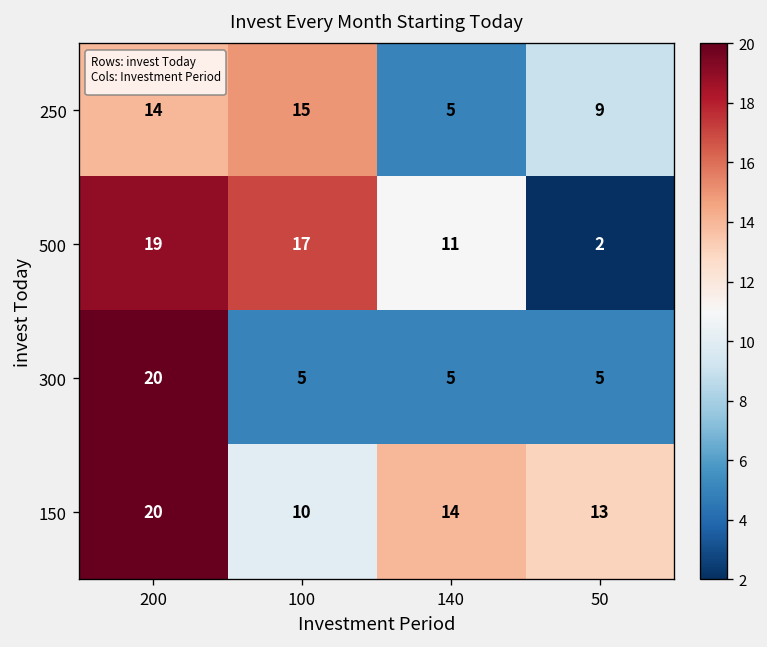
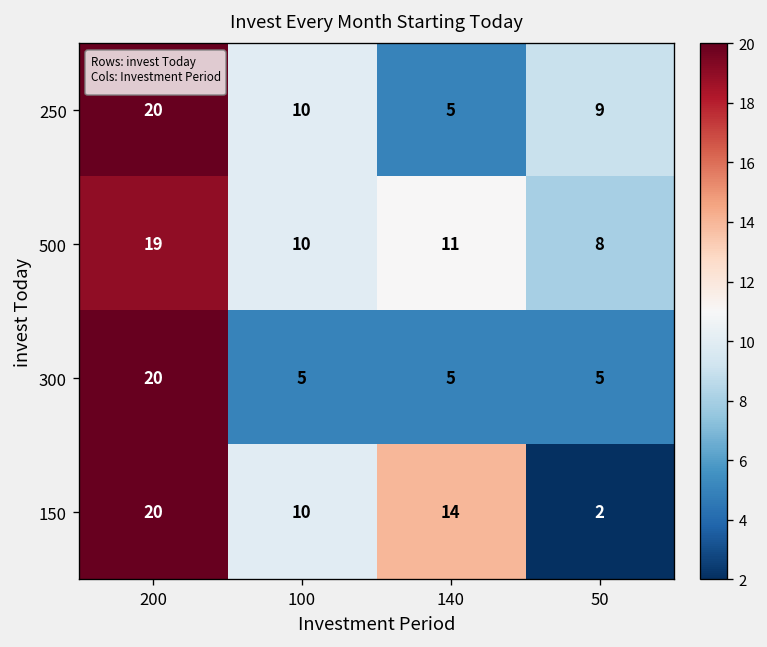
250, 200: 14 -> 20
250, 100: 15 -> 10
500, 100: 17 -> 10
500, 50: 2 -> 8
150, 50: 13 -> 2
